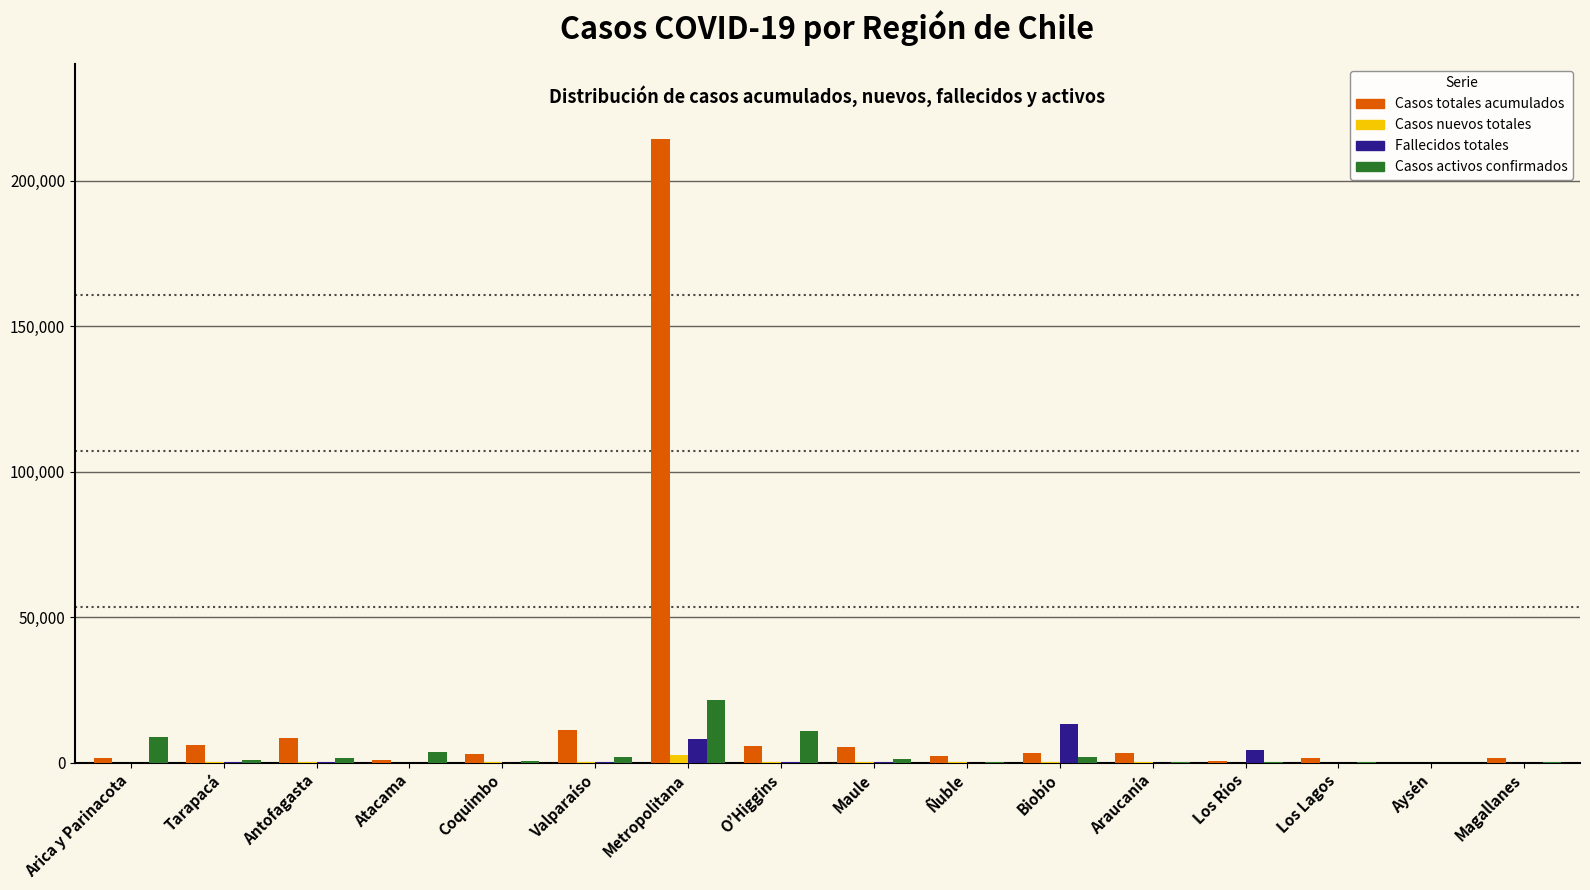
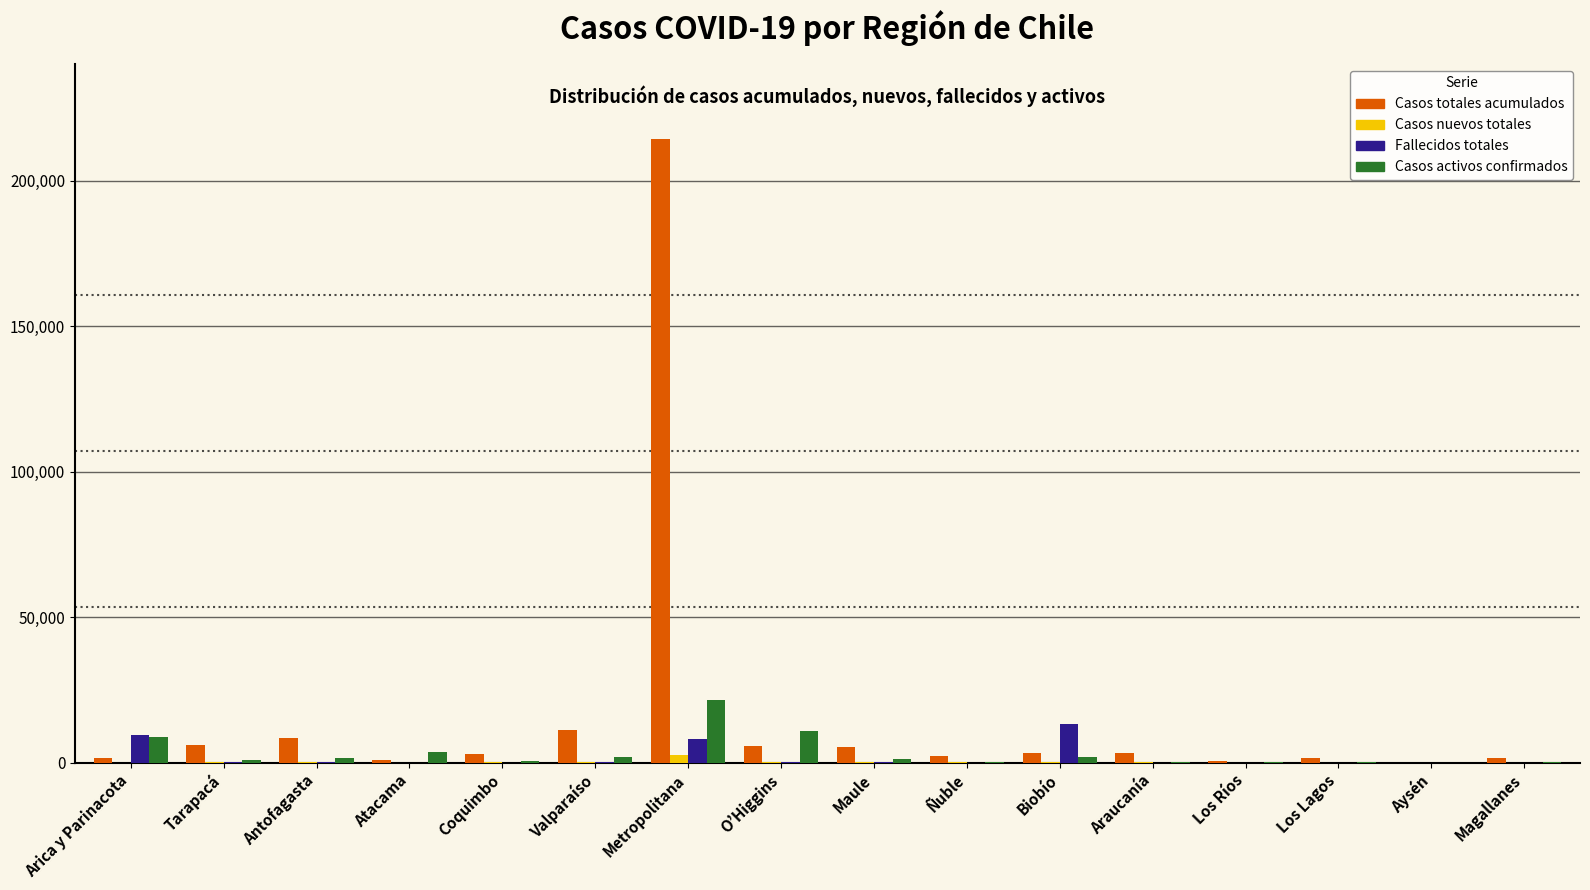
Fallecidos totales, Arica y Parinacota: 0 -> 10,000
Fallecidos totales, Los Ríos: 4,000 -> 0
